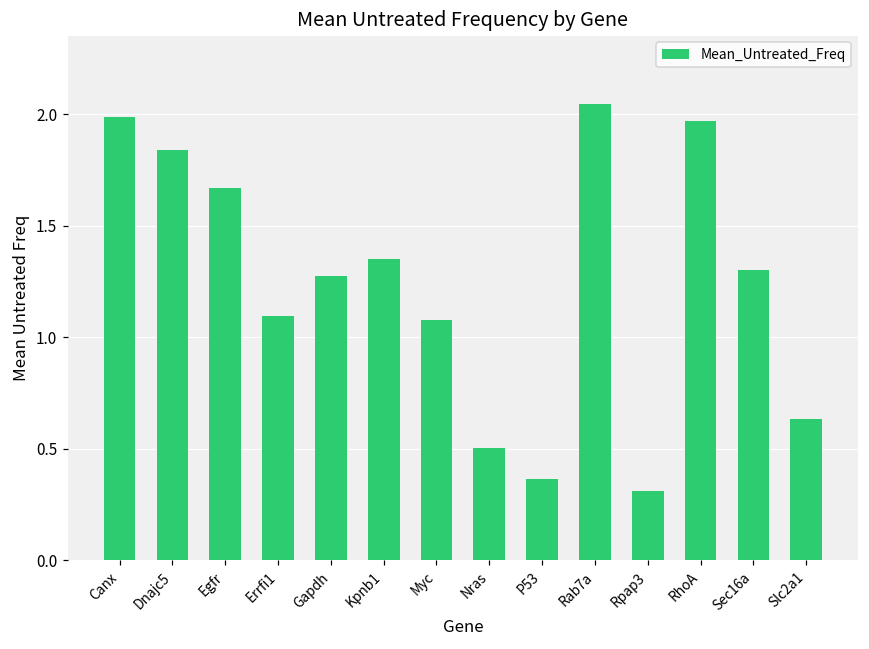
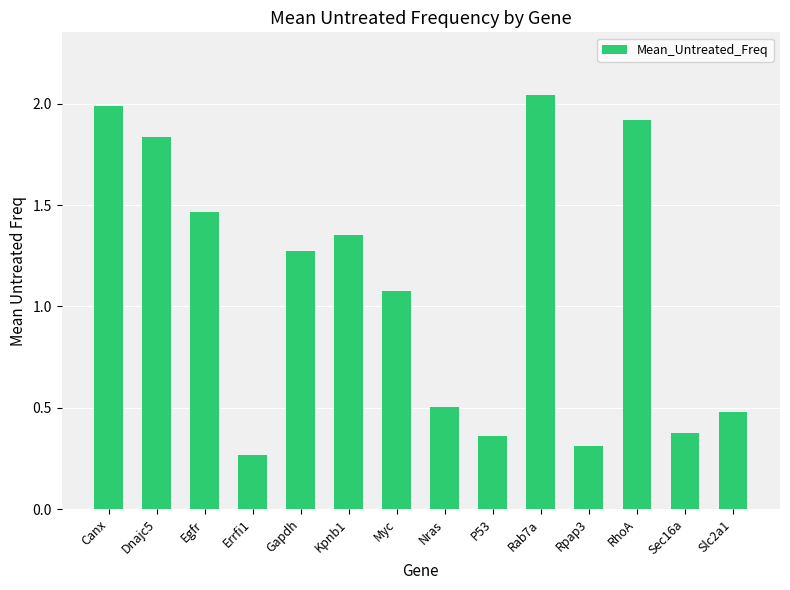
Egfr: 1.67 -> 1.46
Errfi1: 1.09 -> 0.27
RhoA: 1.97 -> 1.92
Sec16a: 1.30 -> 0.37
Slc2a1: 0.63 -> 0.48
